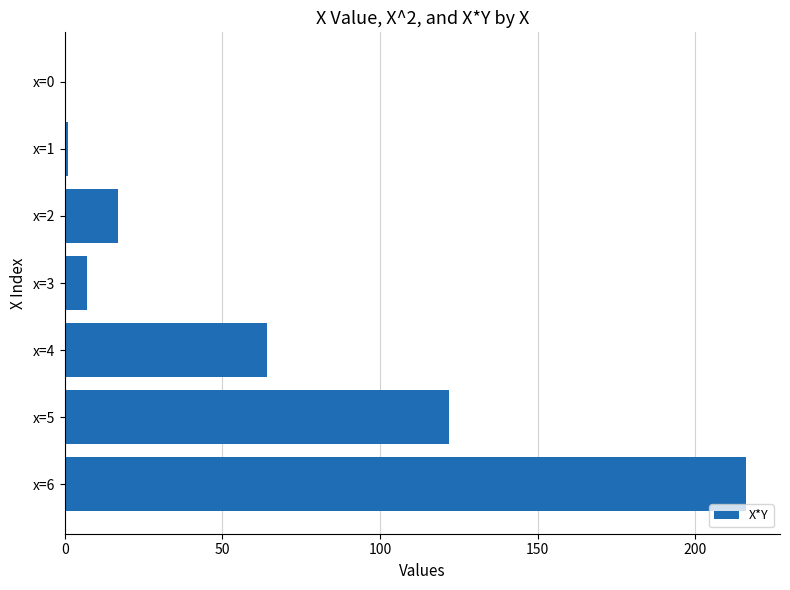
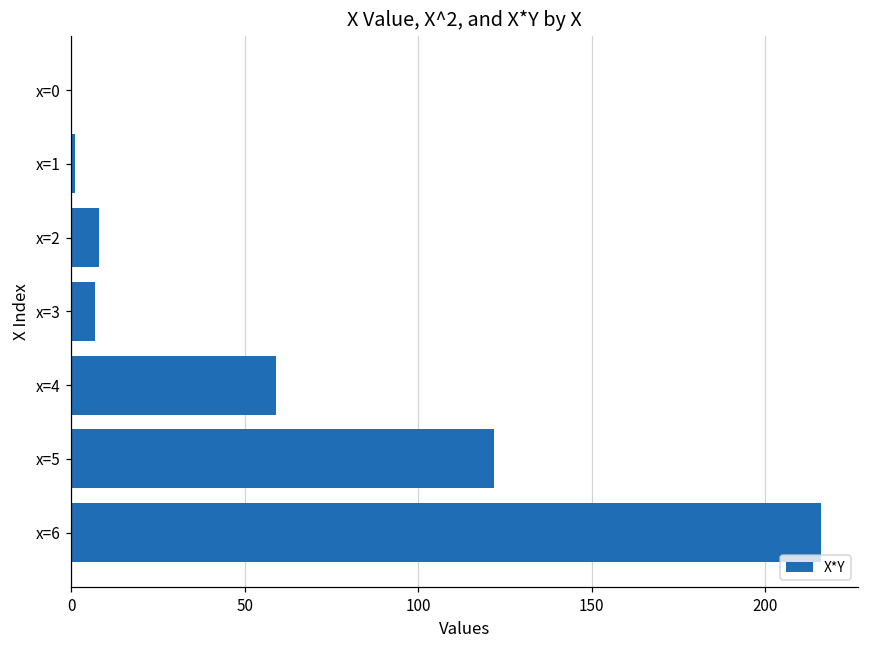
x=2: 17 -> 8
x=4: 64 -> 59
